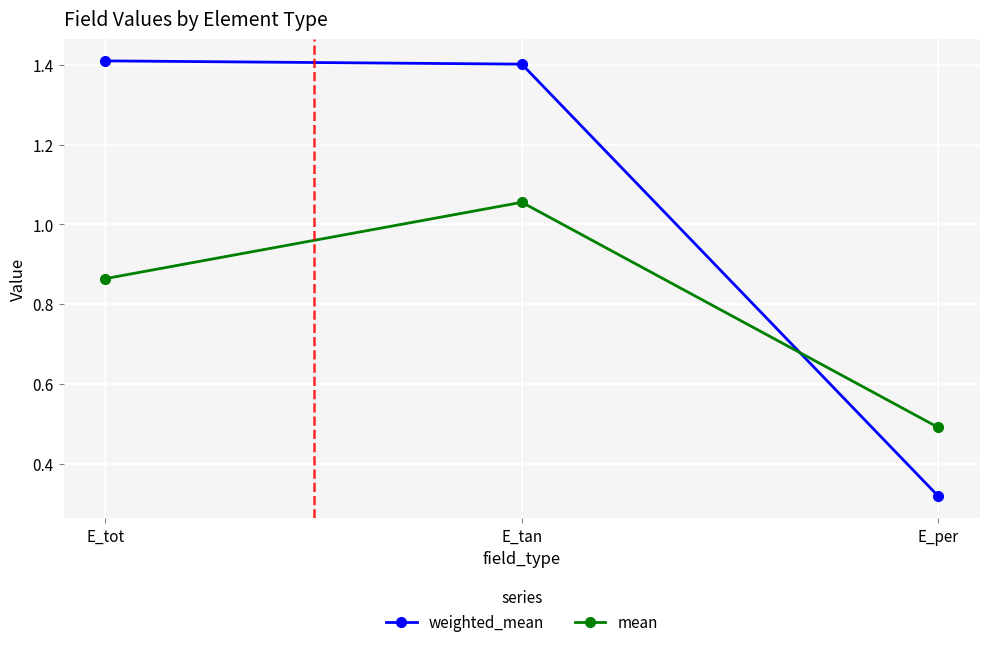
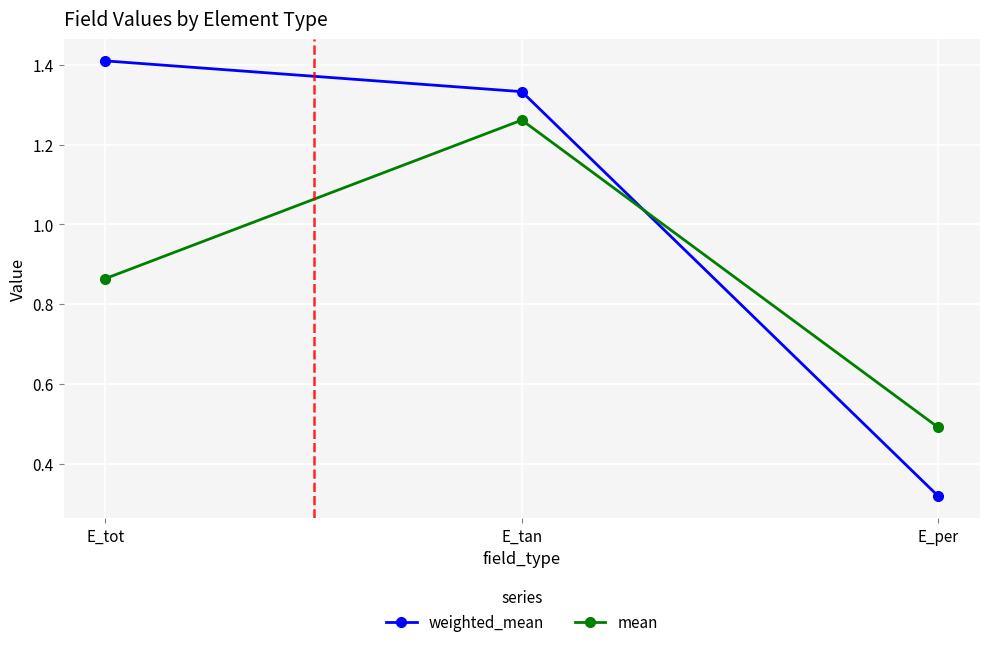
weighted_mean, E_tan: 1.40 -> 1.33
mean, E_tan: 1.06 -> 1.26
